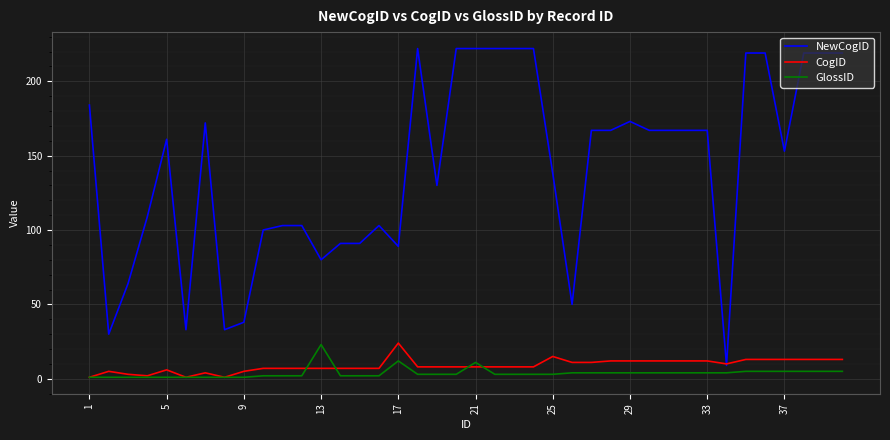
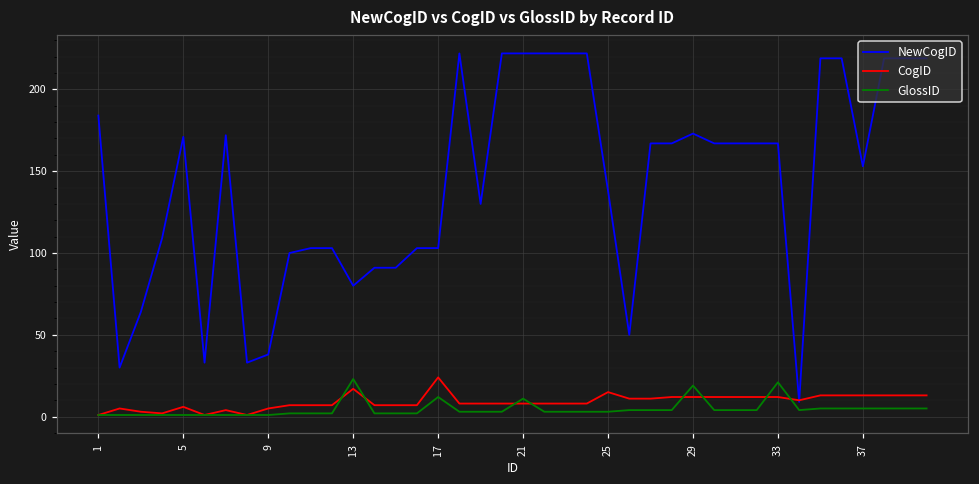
NewCogID, 5: 161 -> 171
CogID, 13: 7 -> 17
NewCogID, 17: 89 -> 103
GlossID, 29: 4 -> 19
GlossID, 33: 4 -> 21
